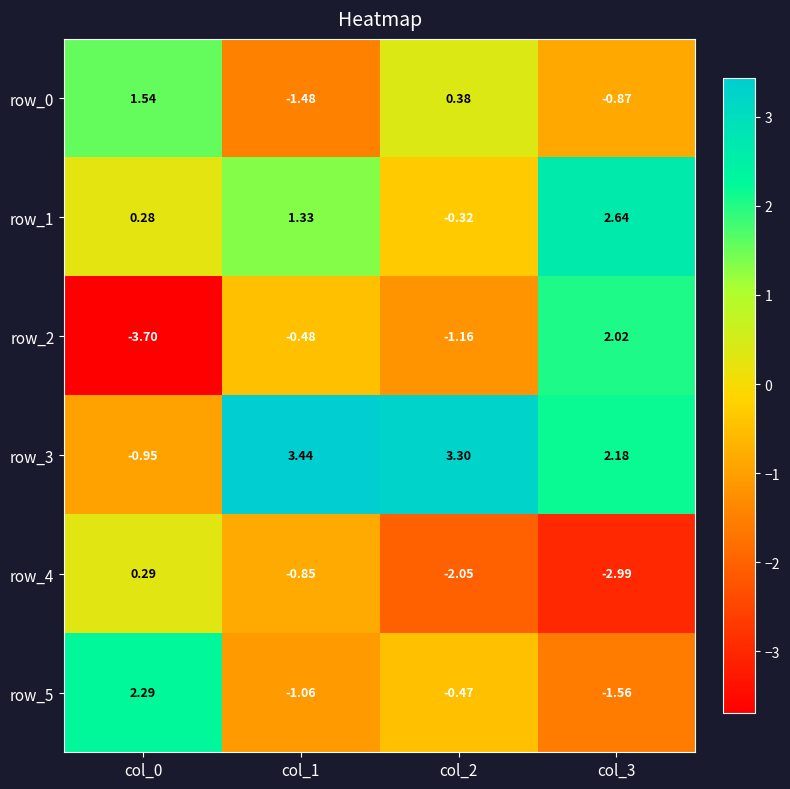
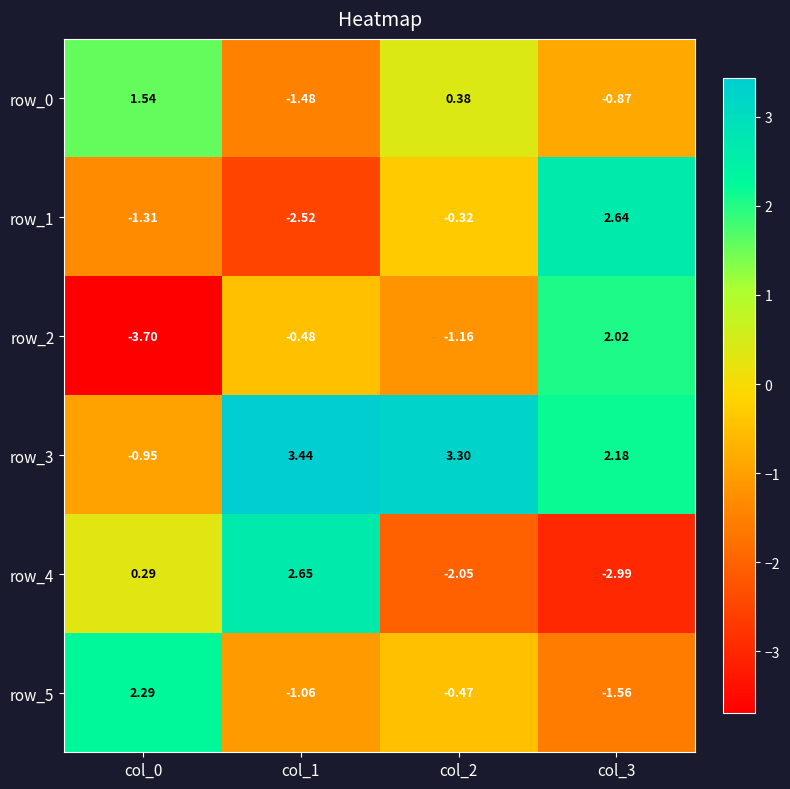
row_1, col_0: 0.28 -> -1.31
row_1, col_1: 1.33 -> -2.52
row_4, col_1: -0.85 -> 2.65
